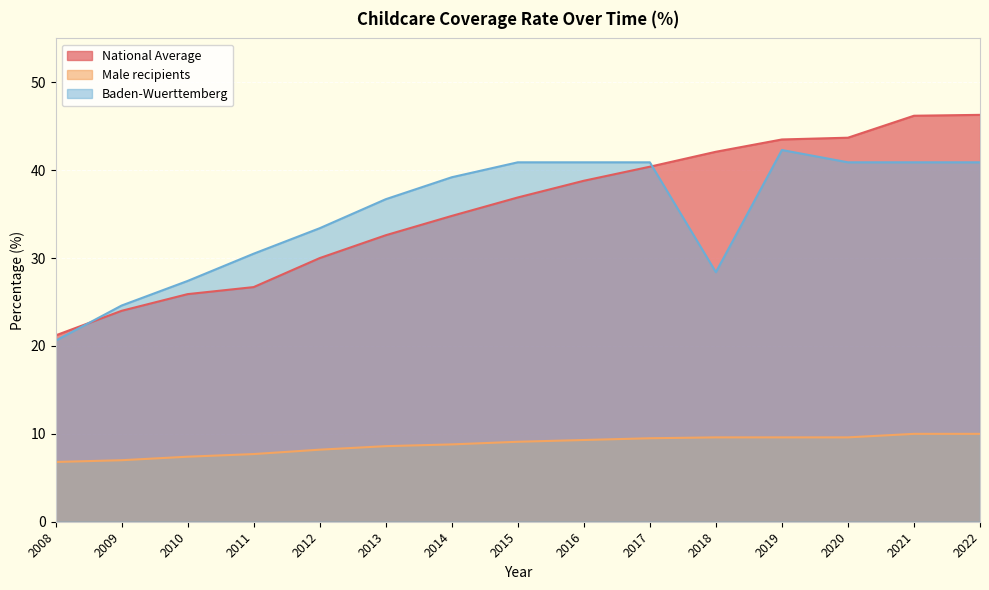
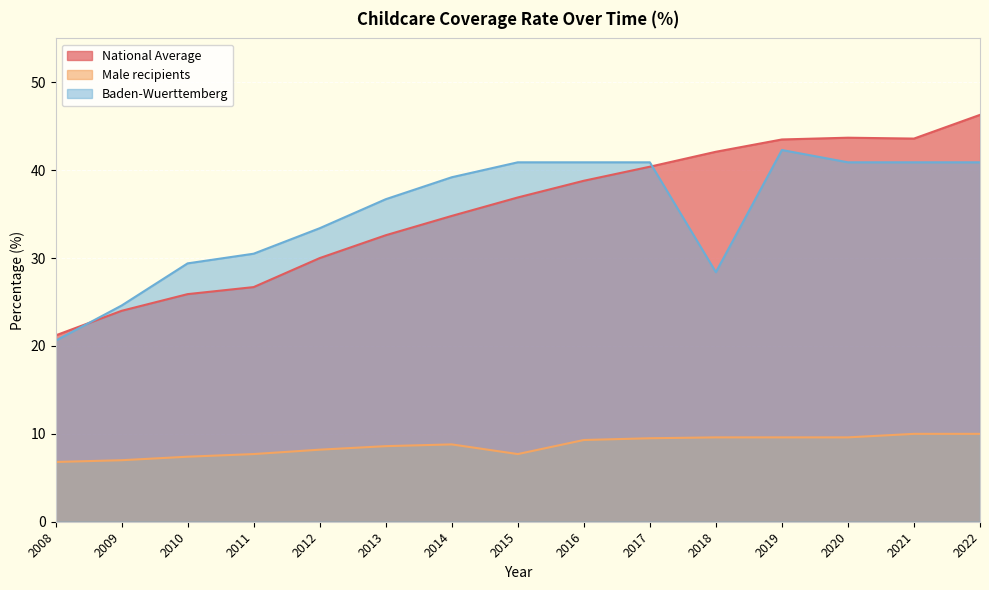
Baden-Wuerttemberg, 2010: 27 -> 29
Male recipients, 2015: 9 -> 8
National Average, 2021: 46 -> 44
